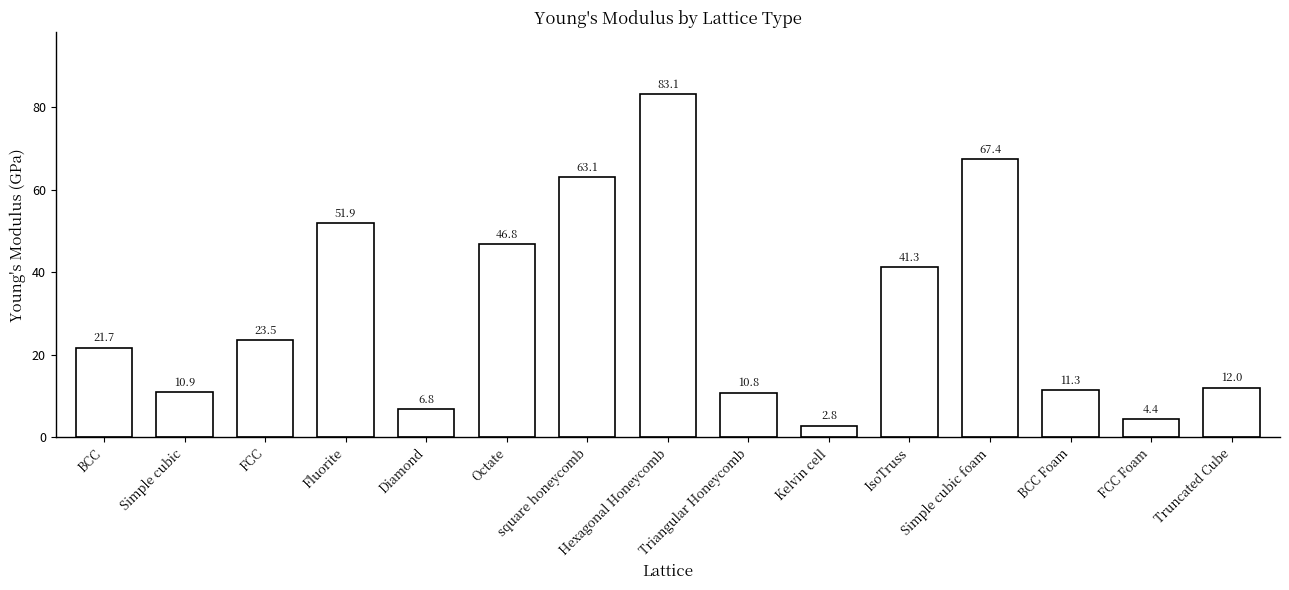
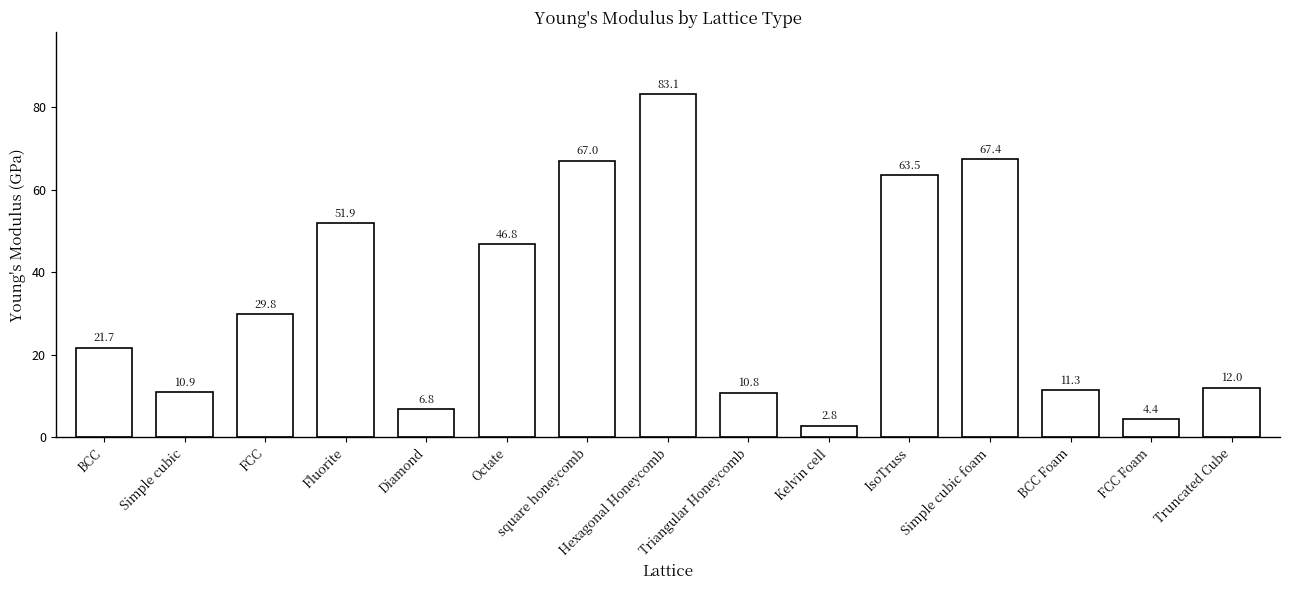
FCC: 23.5 -> 29.8
square honeycomb: 63.1 -> 67.0
IsoTruss: 41.3 -> 63.5
